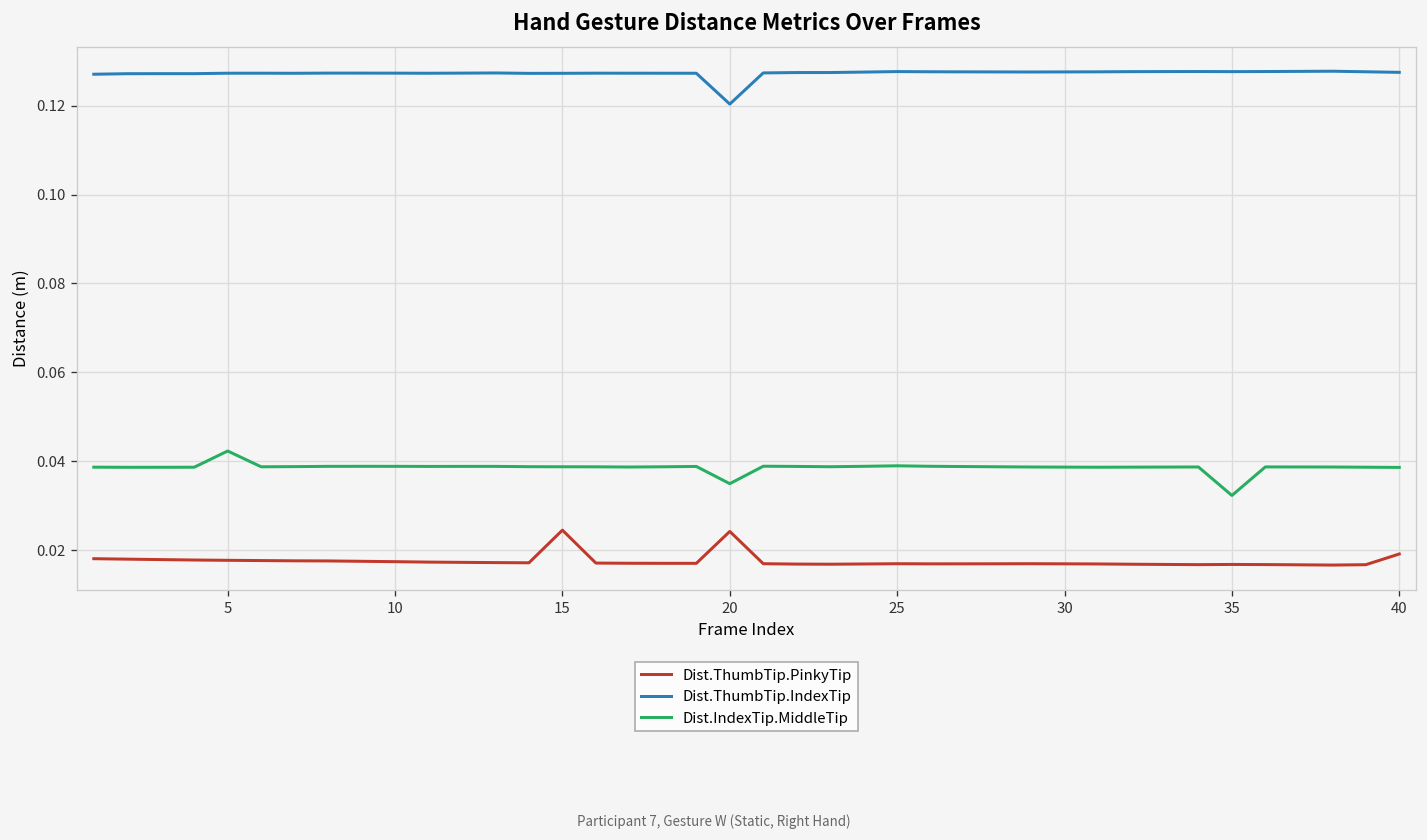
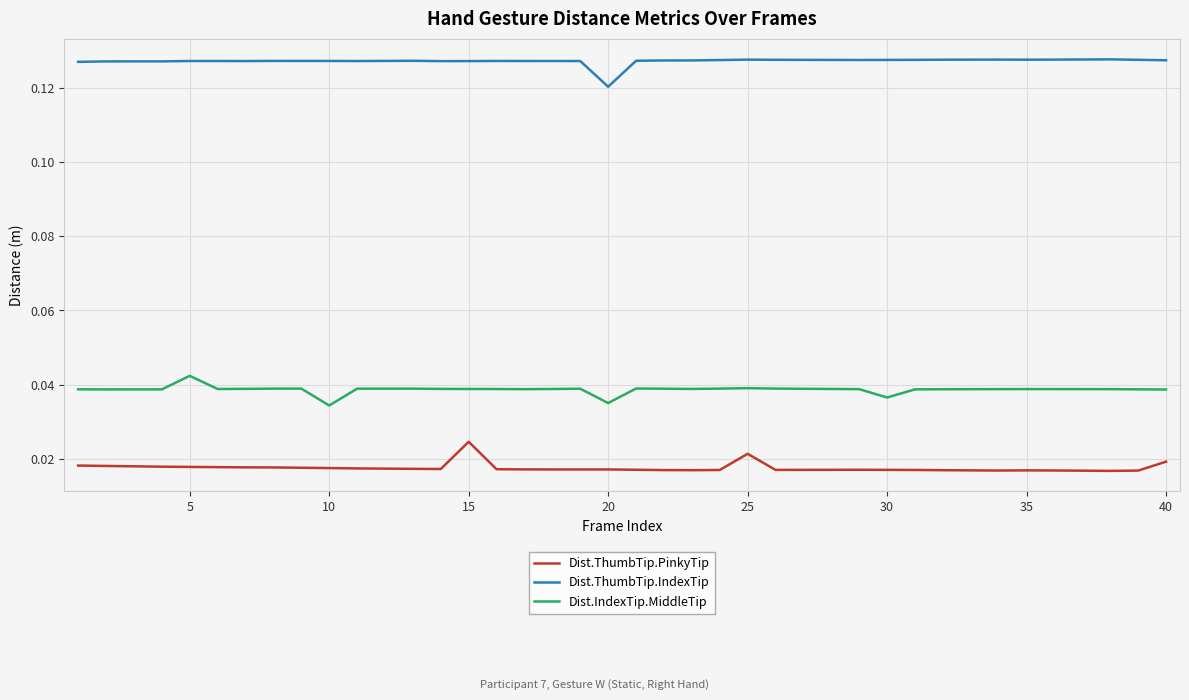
Dist.IndexTip.MiddleTip, 10: 0.039 -> 0.034
Dist.ThumbTip.PinkyTip, 20: 0.024 -> 0.017
Dist.ThumbTip.PinkyTip, 25: 0.017 -> 0.021
Dist.IndexTip.MiddleTip, 30: 0.039 -> 0.037
Dist.IndexTip.MiddleTip, 35: 0.032 -> 0.039
